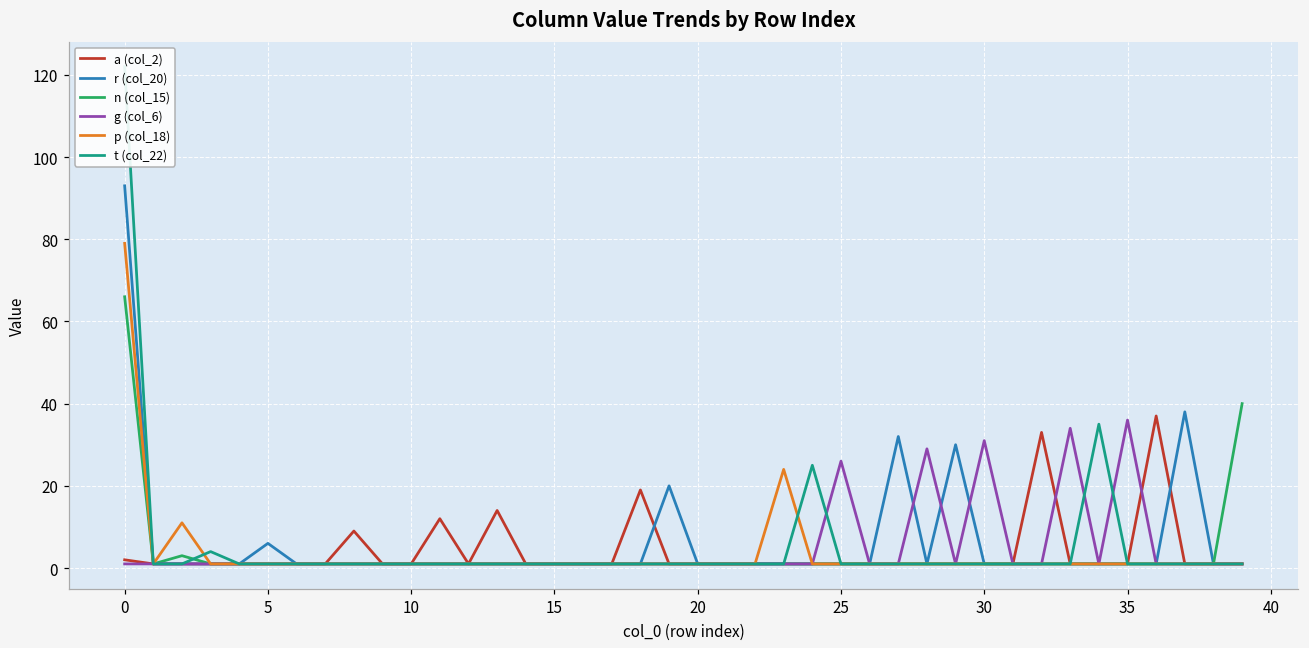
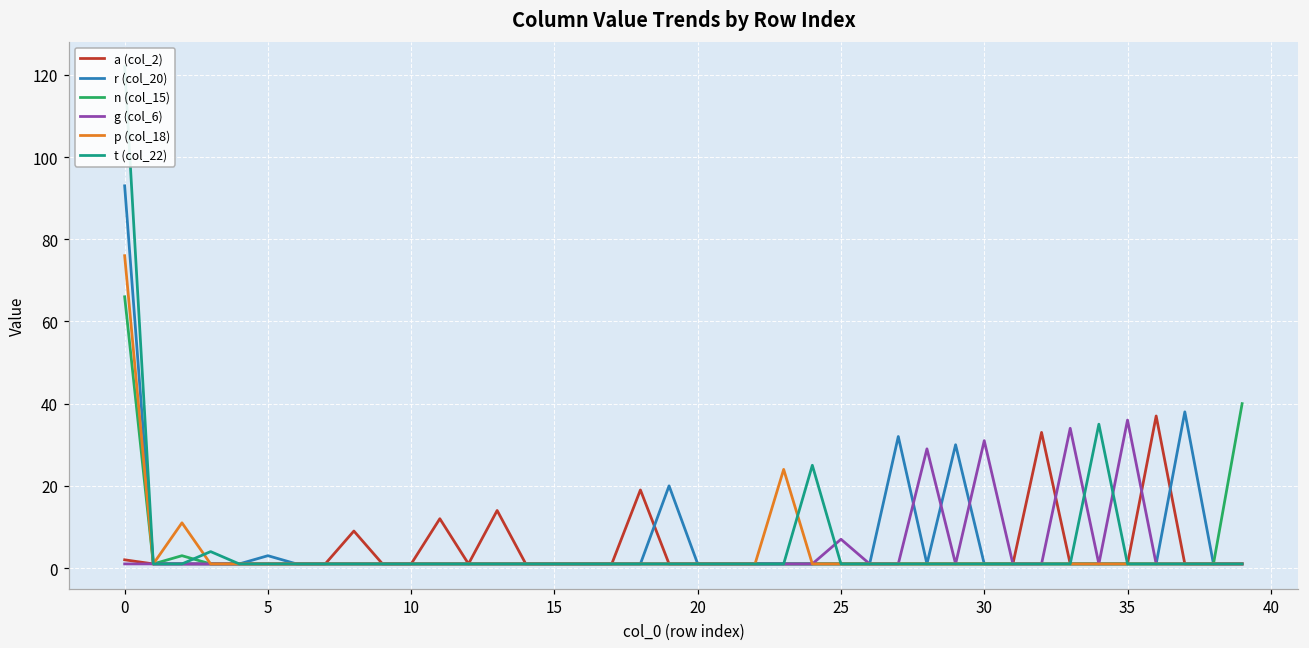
p (col_18), 0: 79 -> 76
r (col_20), 5: 6 -> 3
g (col_6), 25: 26 -> 7
